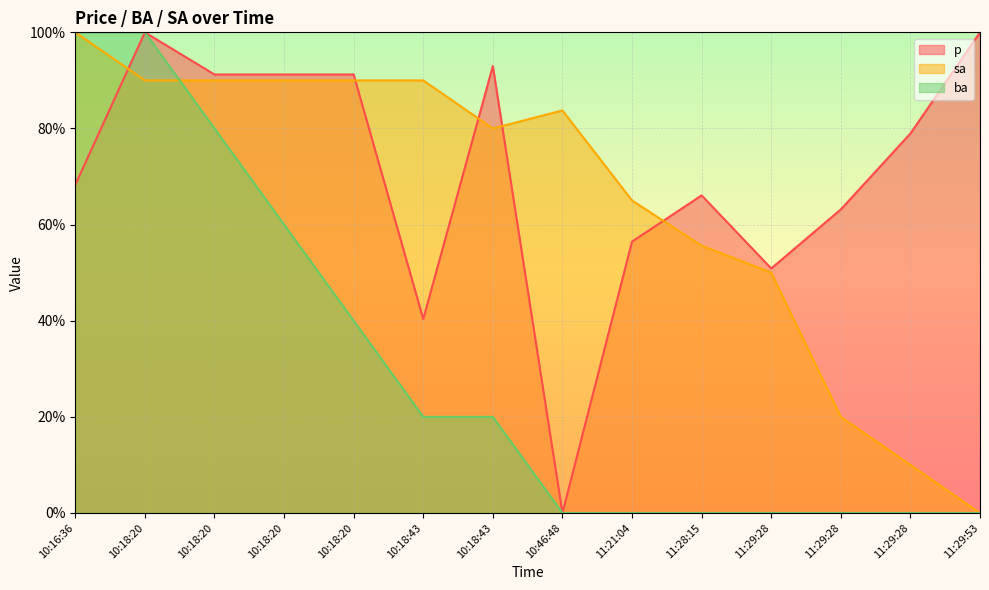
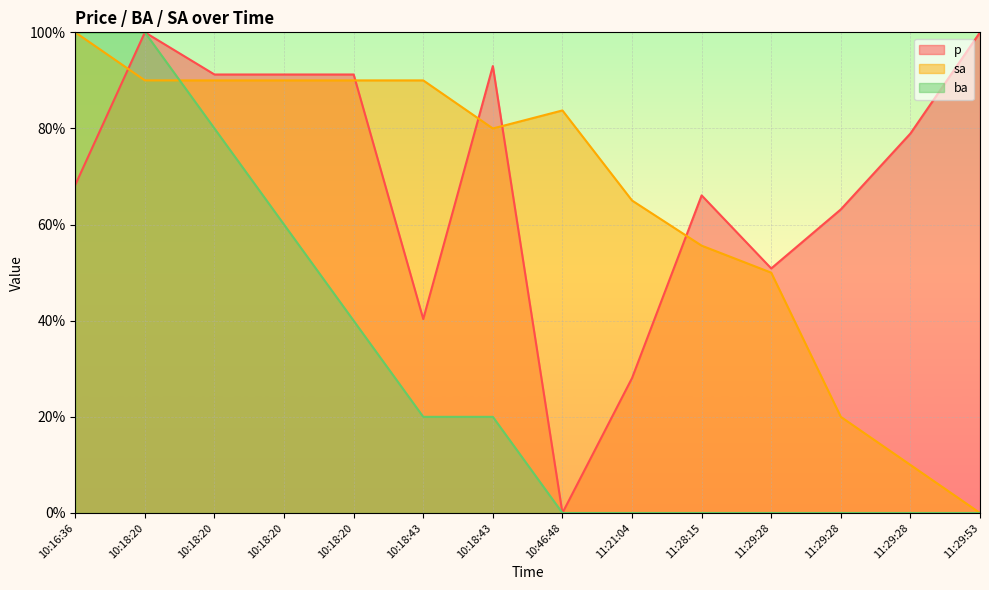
p, 11:21:04: 56% -> 28%
